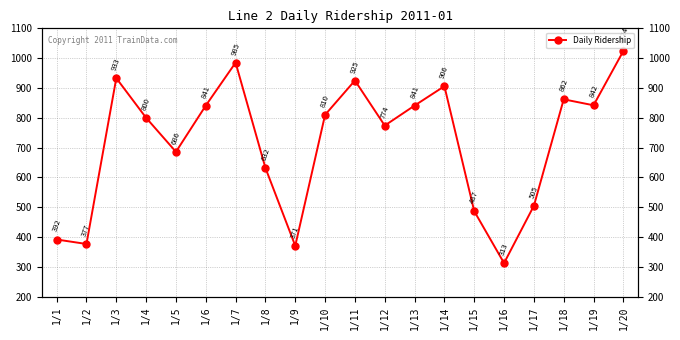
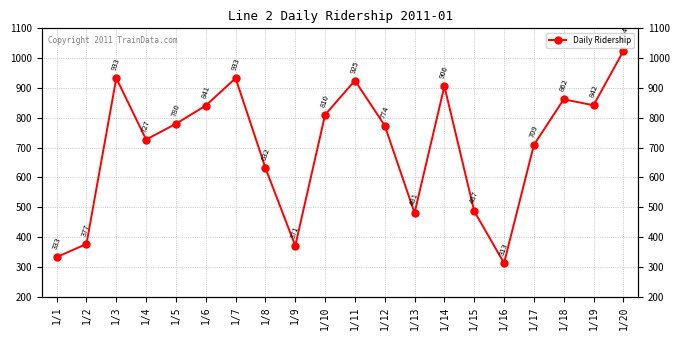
1/1: 392 -> 333
1/4: 800 -> 727
1/5: 686 -> 780
1/7: 985 -> 933
1/13: 841 -> 481
1/17: 505 -> 709
